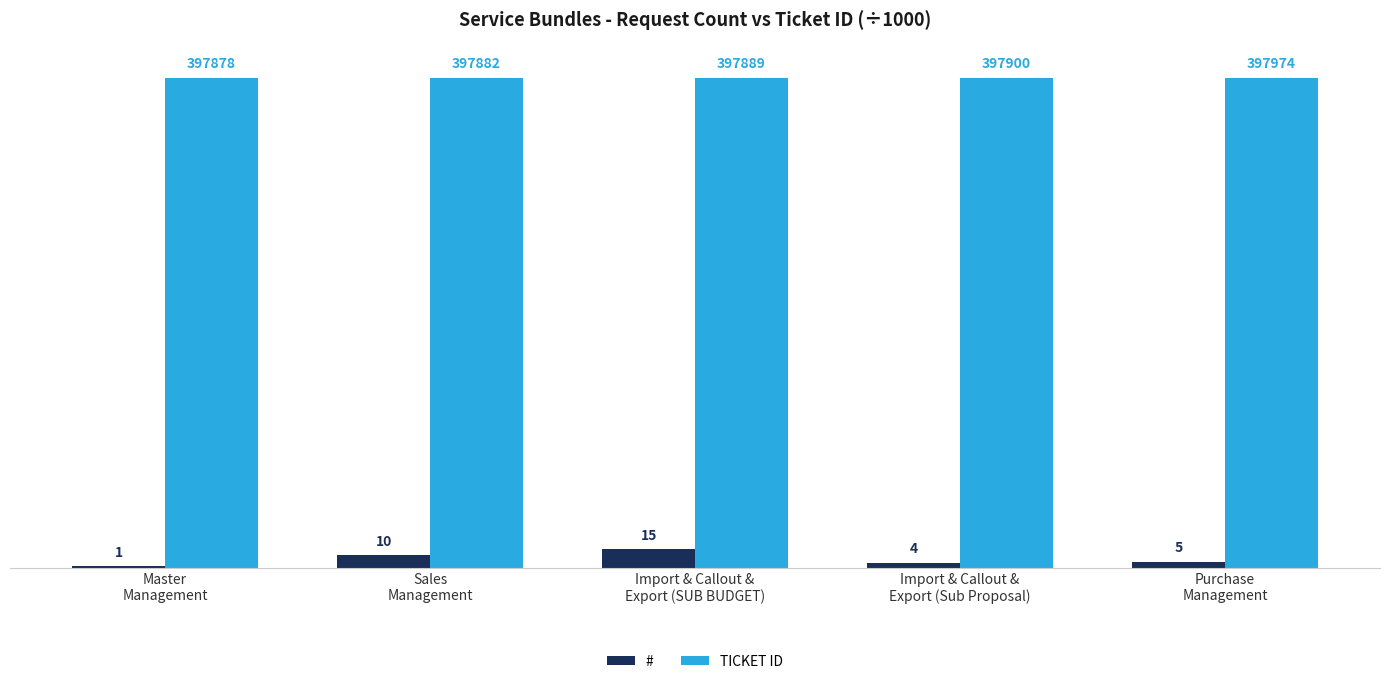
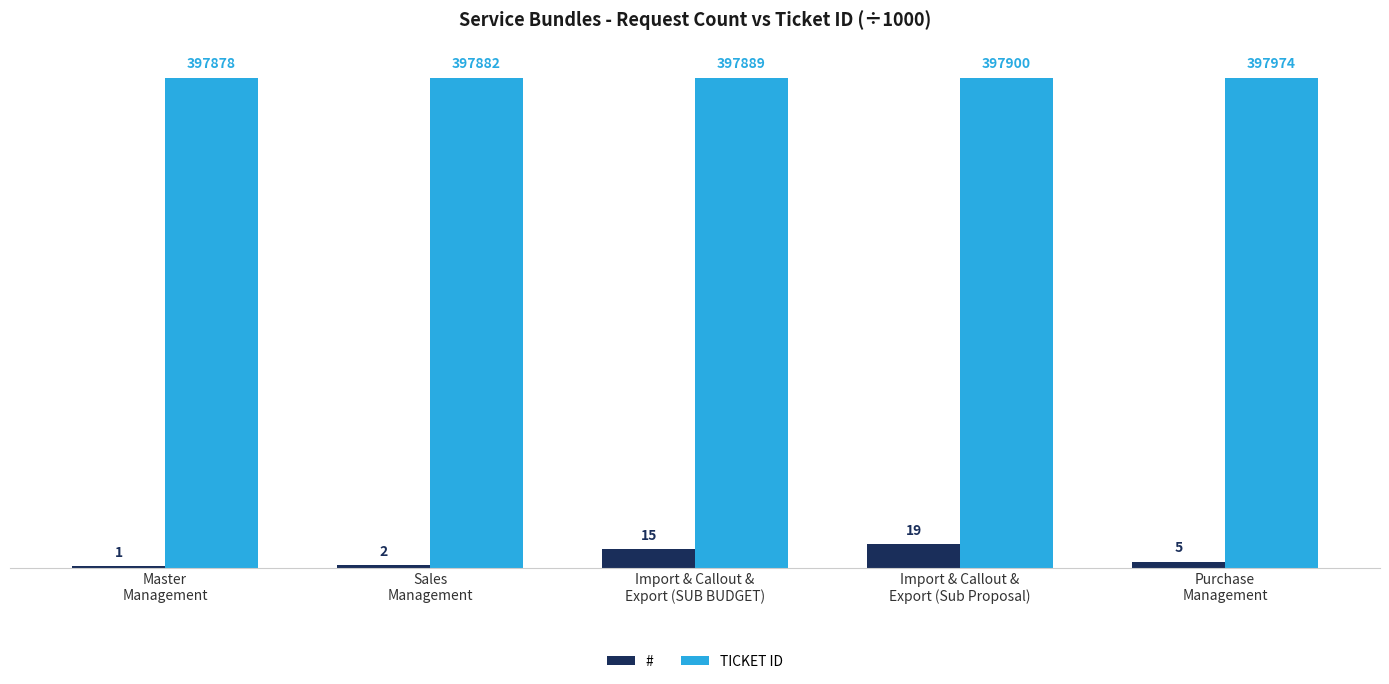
#, Sales Management: 10 -> 2
#, Import & Callout & Export (Sub Proposal): 4 -> 19
